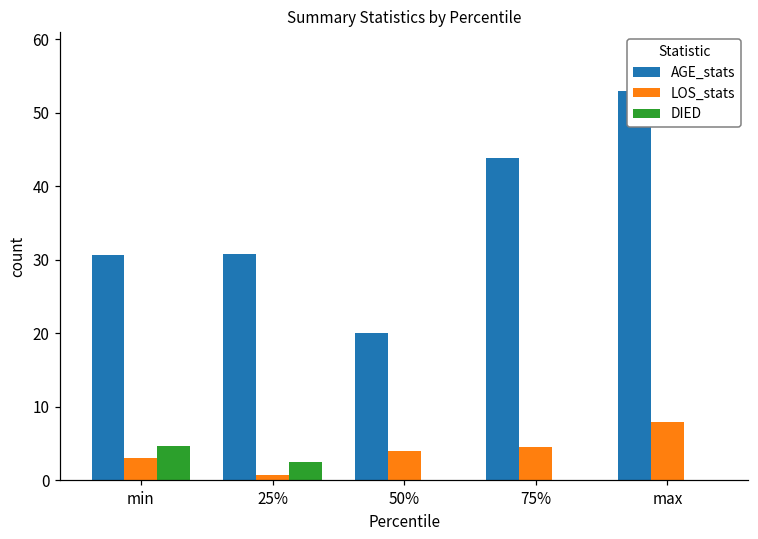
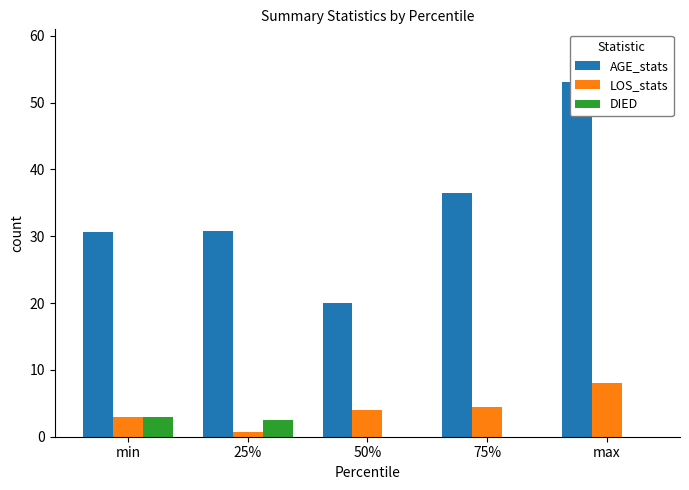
DIED, min: 5 -> 3
AGE_stats, 75%: 44 -> 37
